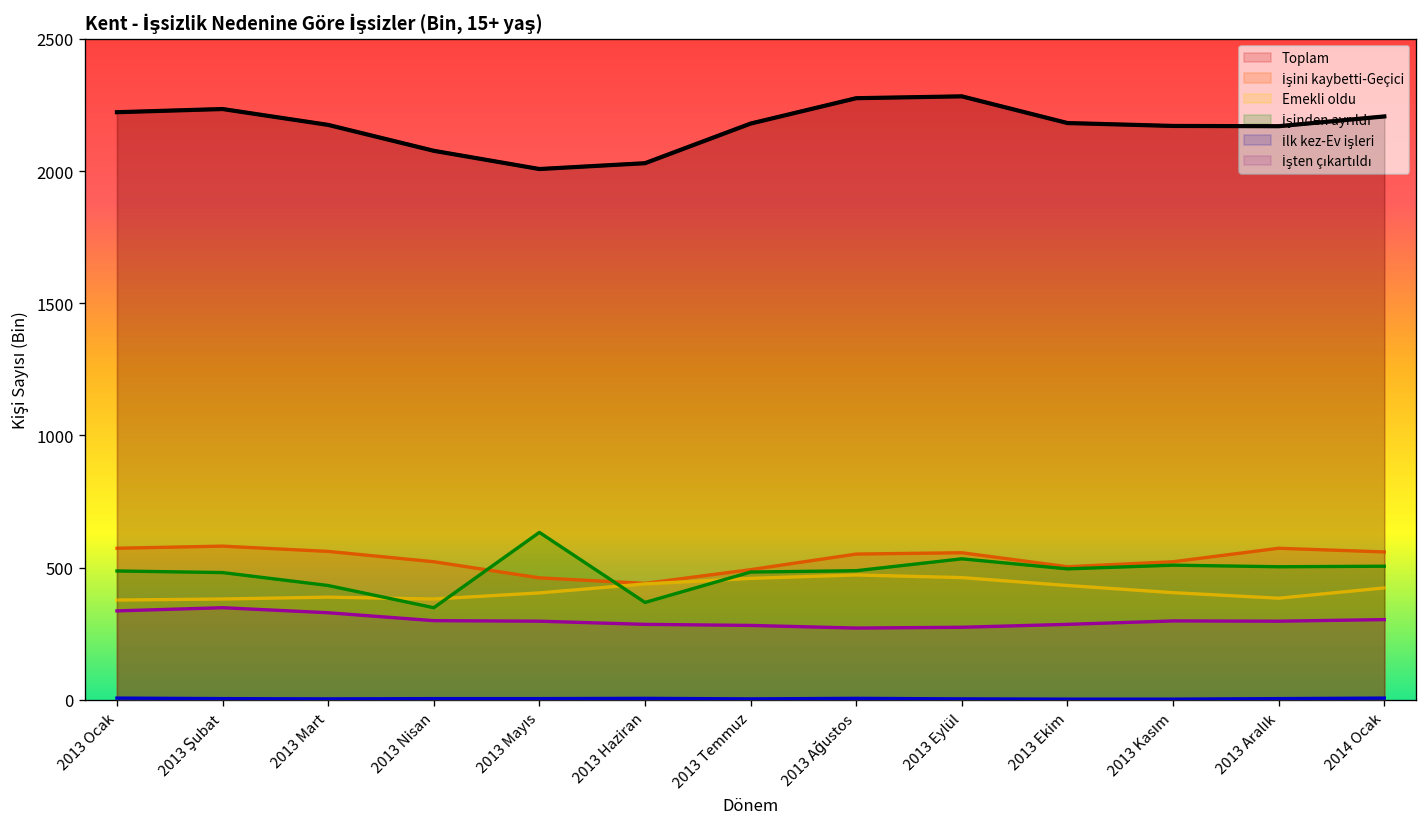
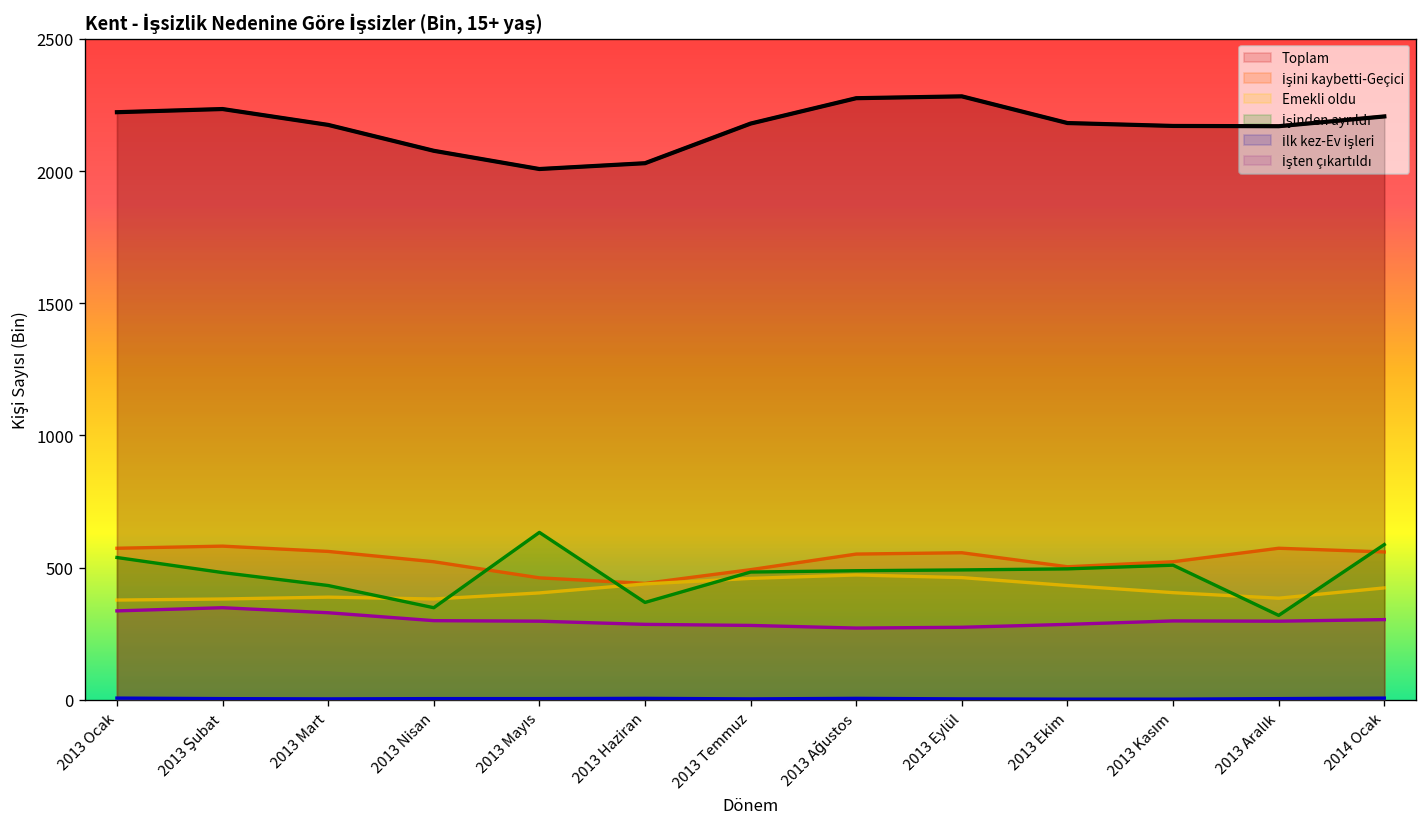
İşinden ayrıldı, 2013 Ocak: 490 -> 540
İşinden ayrıldı, 2013 Eylül: 530 -> 490
İşinden ayrıldı, 2013 Aralık: 500 -> 320
İşinden ayrıldı, 2014 Ocak: 510 -> 590
